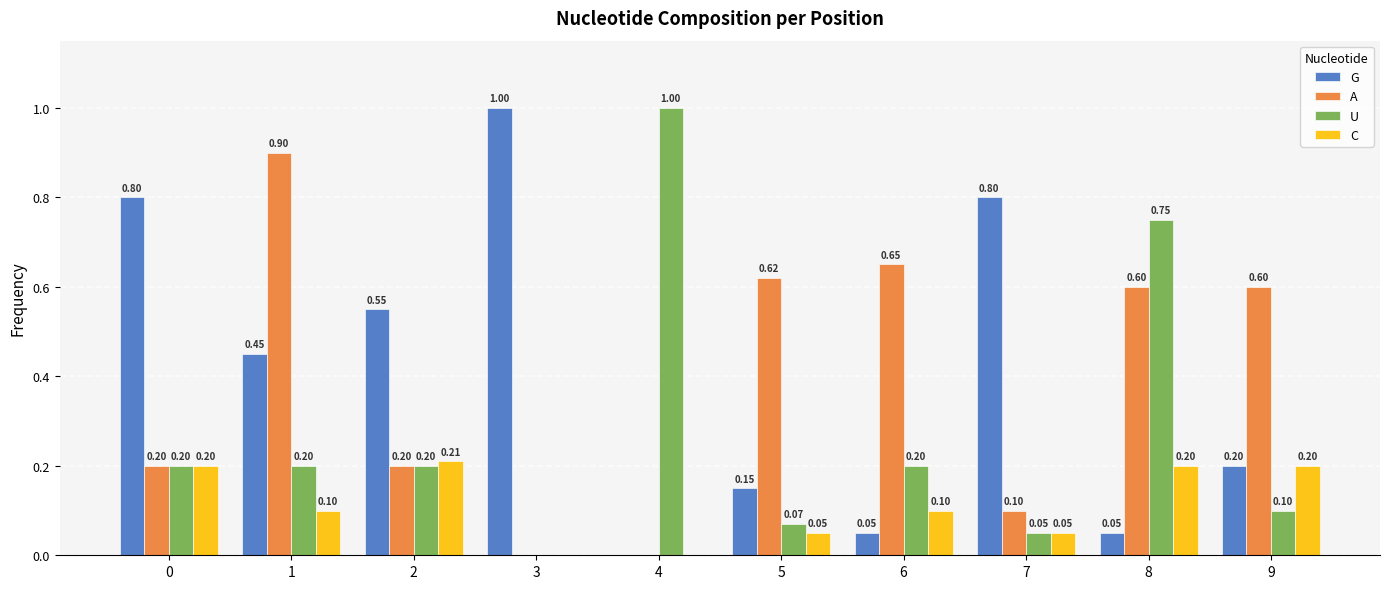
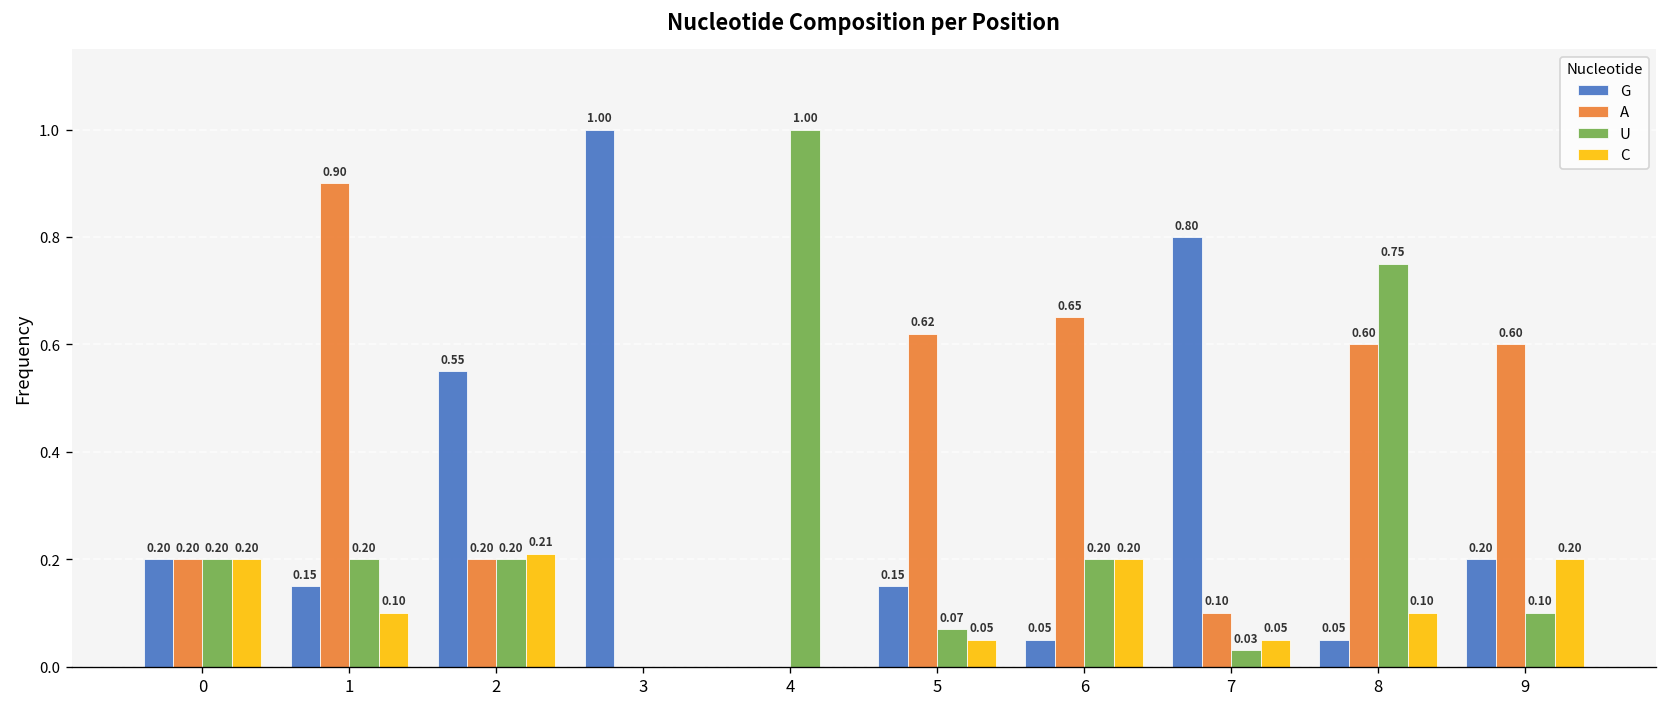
G, 0: 0.80 -> 0.20
G, 1: 0.45 -> 0.15
C, 6: 0.10 -> 0.20
U, 7: 0.05 -> 0.03
C, 8: 0.20 -> 0.10
